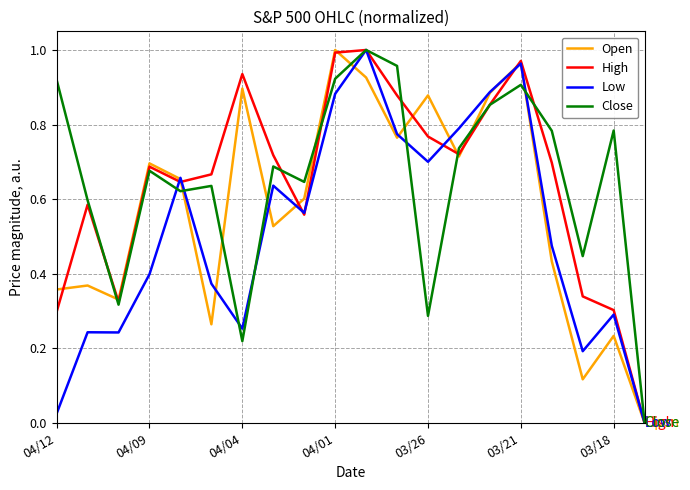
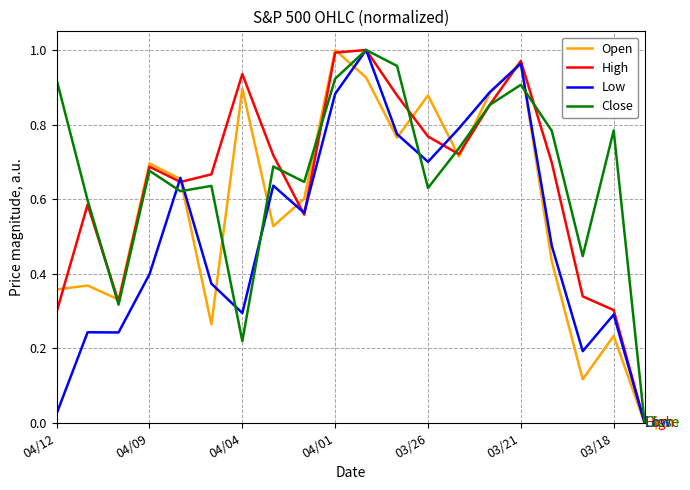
Low, 04/04: 0.25 -> 0.29
Close, 03/26: 0.29 -> 0.63
